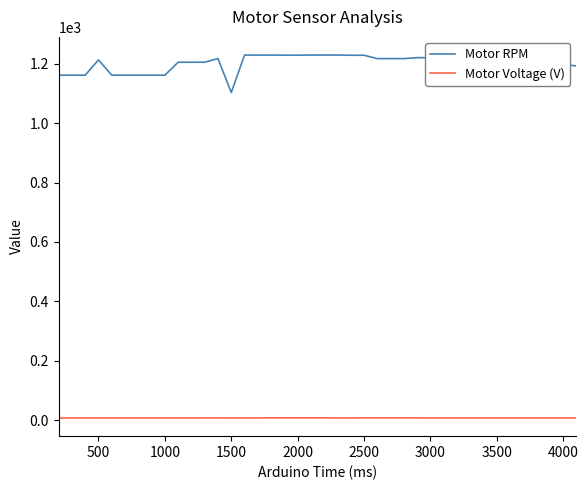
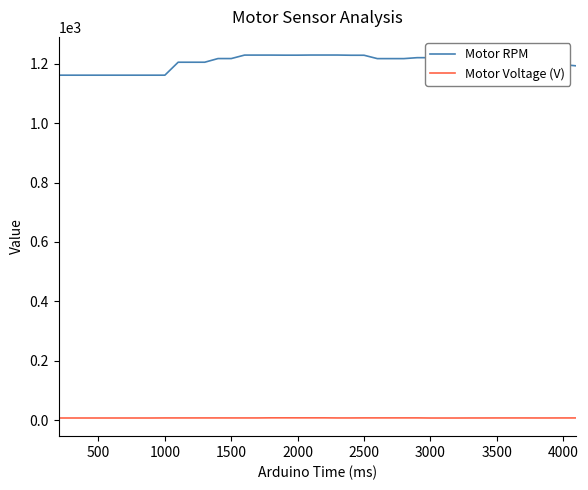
Motor RPM, 500: 1210 -> 1160
Motor RPM, 1500: 1100 -> 1220
